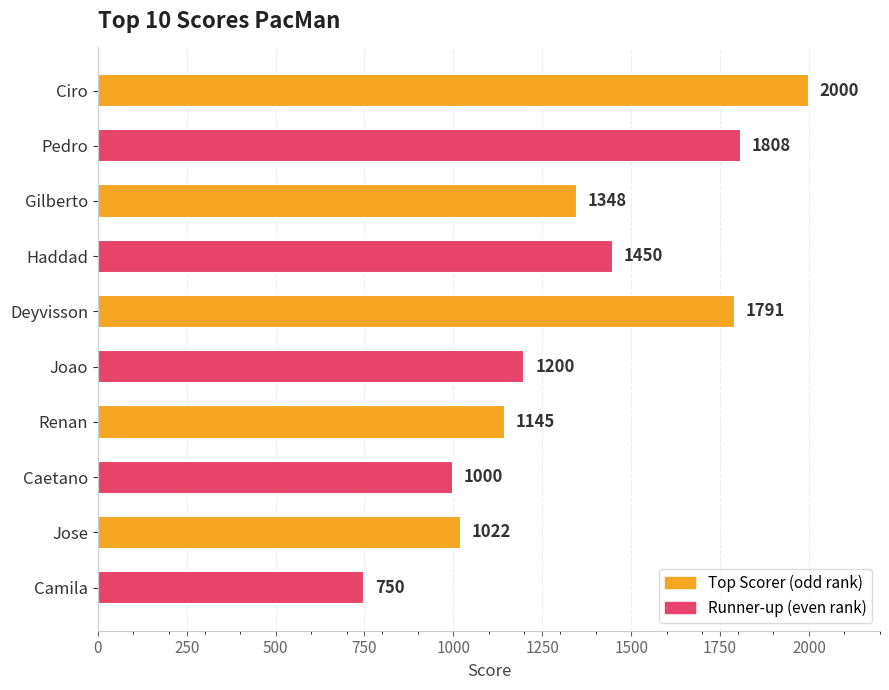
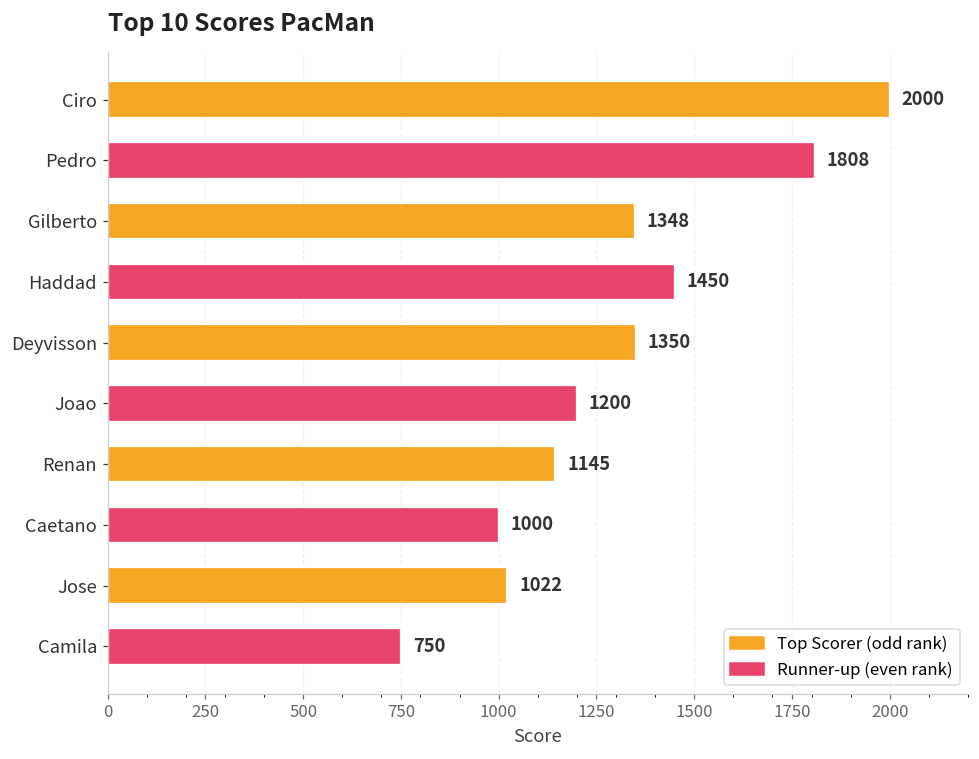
Deyvisson: 1791 -> 1350
